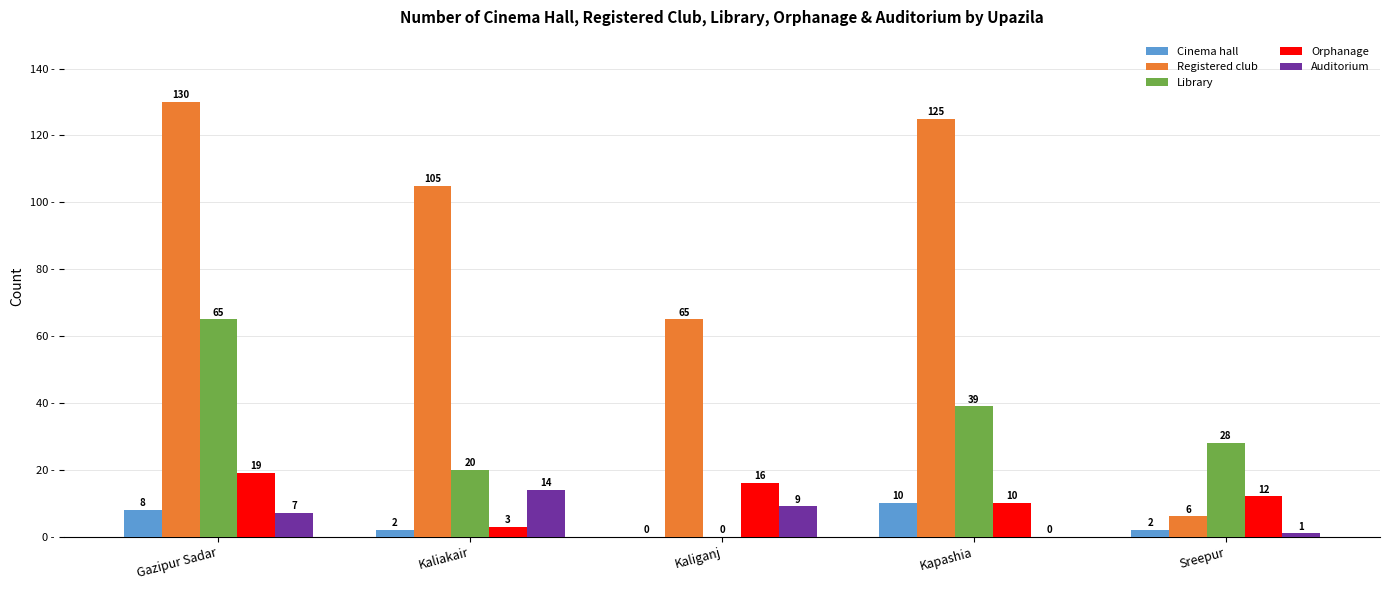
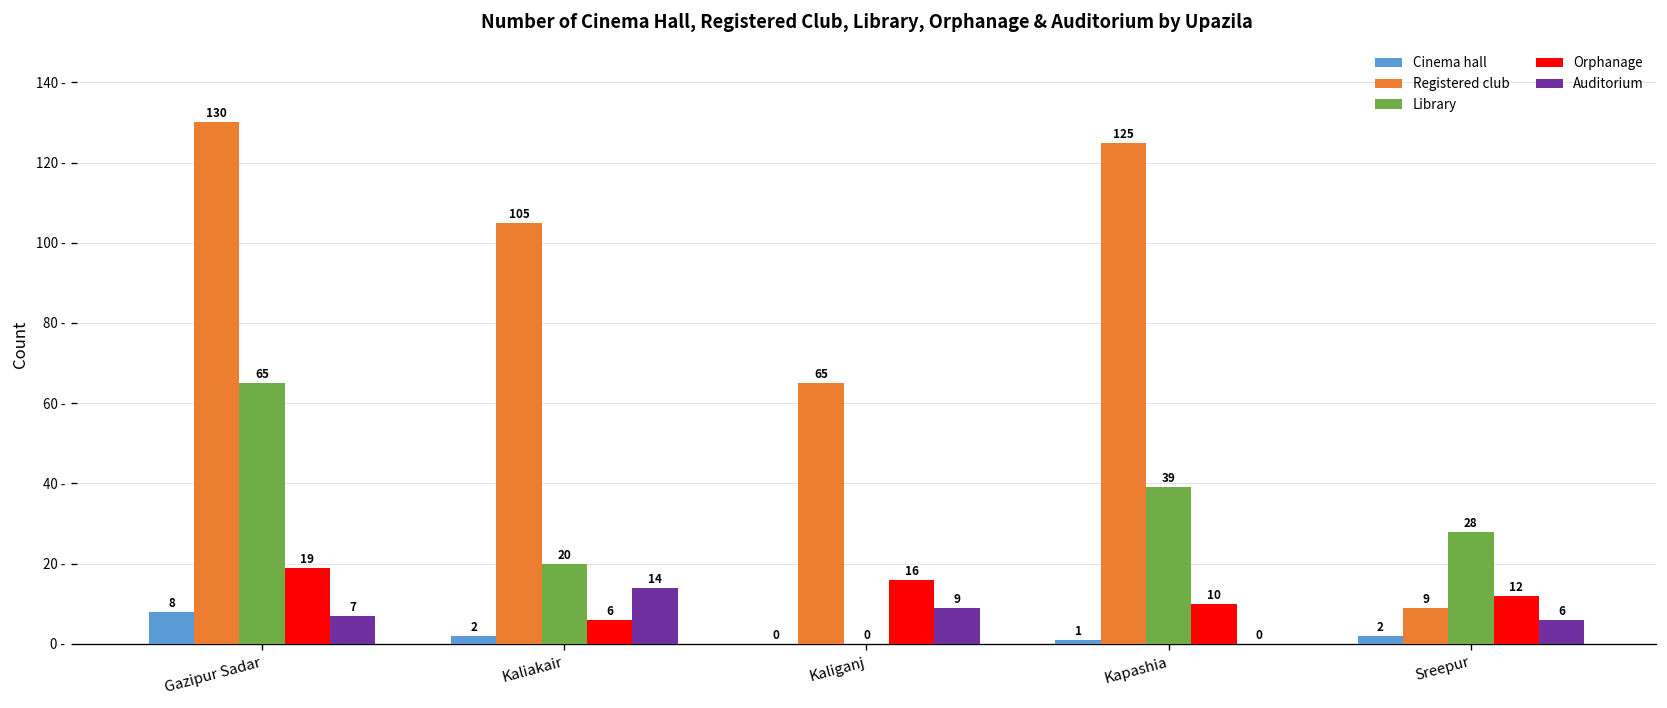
Orphanage, Kaliakair: 3 -> 6
Cinema hall, Kapashia: 10 -> 1
Registered club, Sreepur: 6 -> 9
Auditorium, Sreepur: 1 -> 6
